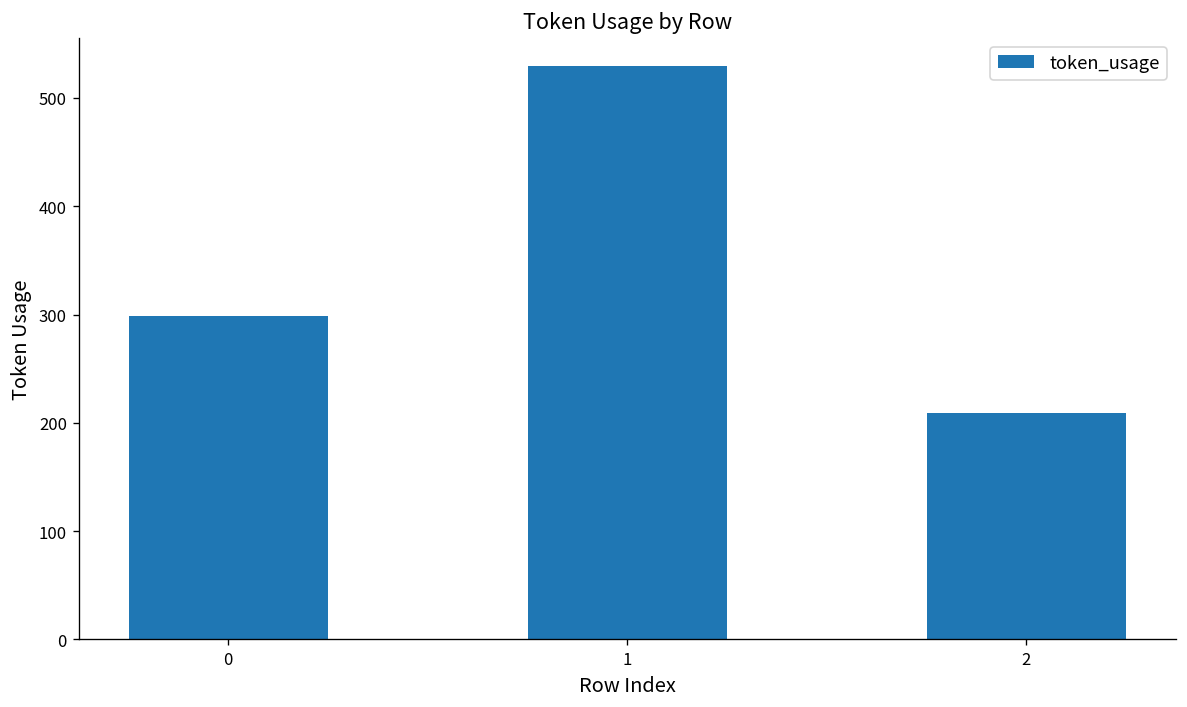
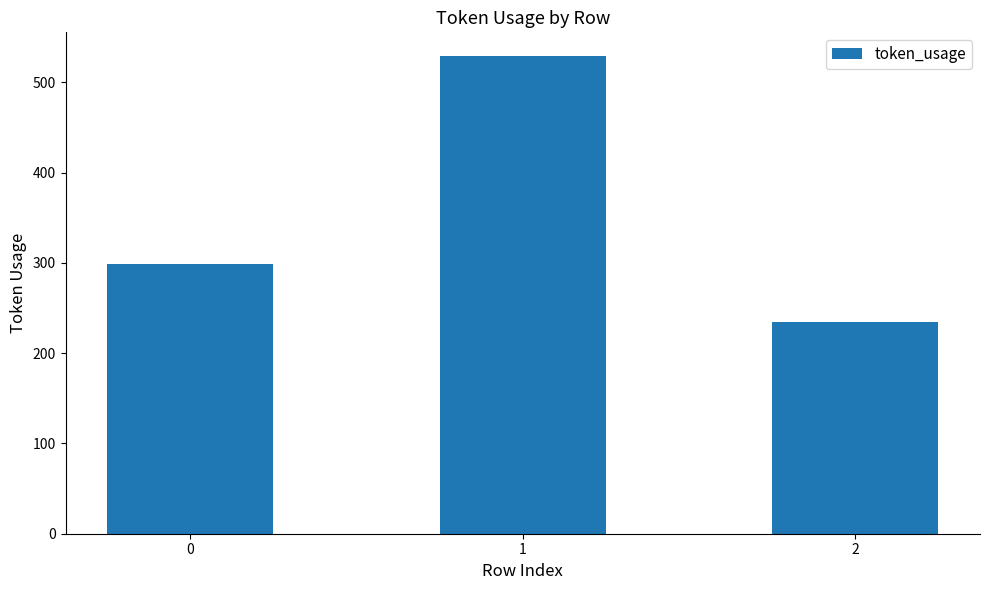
2: 210 -> 230
